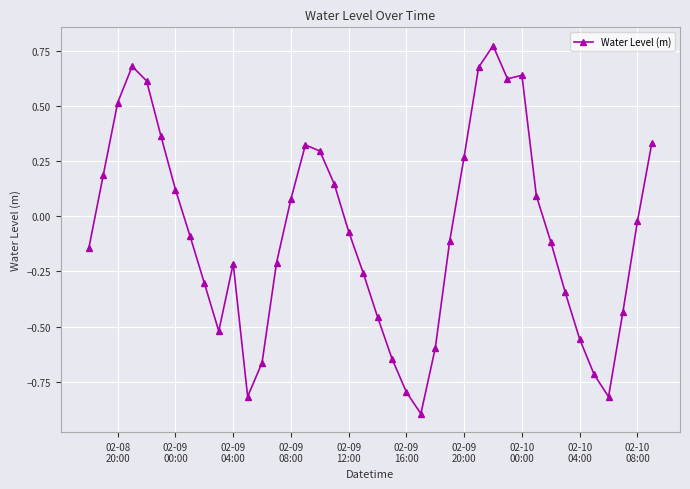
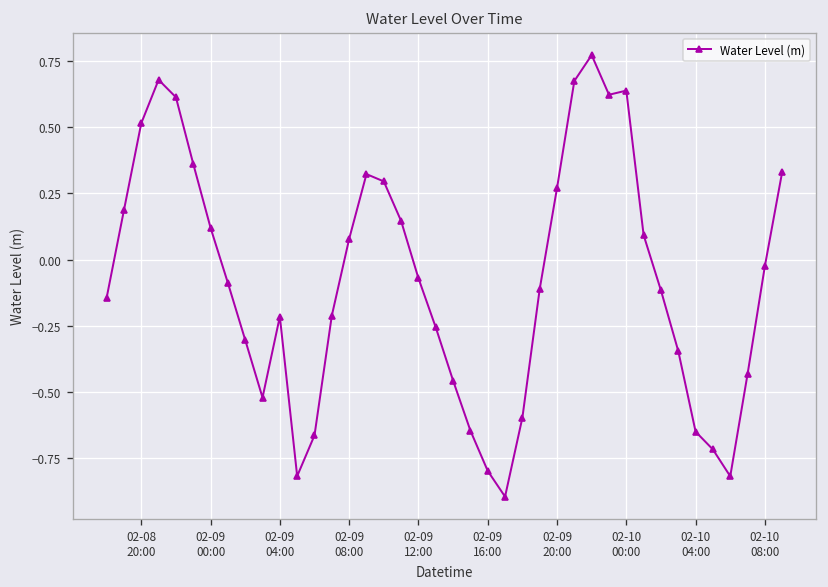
02-10 04:00: -0.56 -> -0.65
